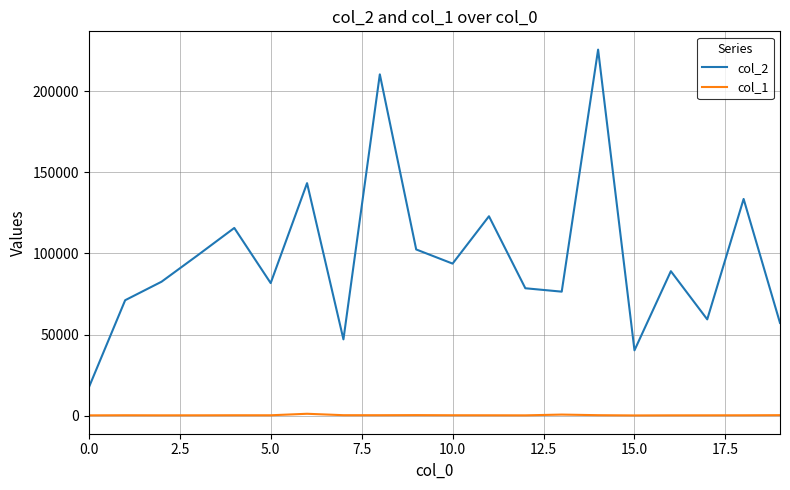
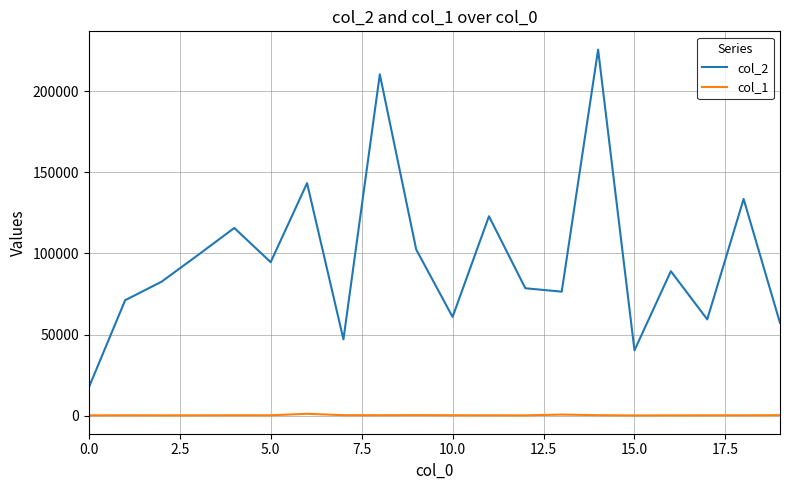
col_2, 5.0: 82000 -> 95000
col_2, 10.0: 94000 -> 61000
